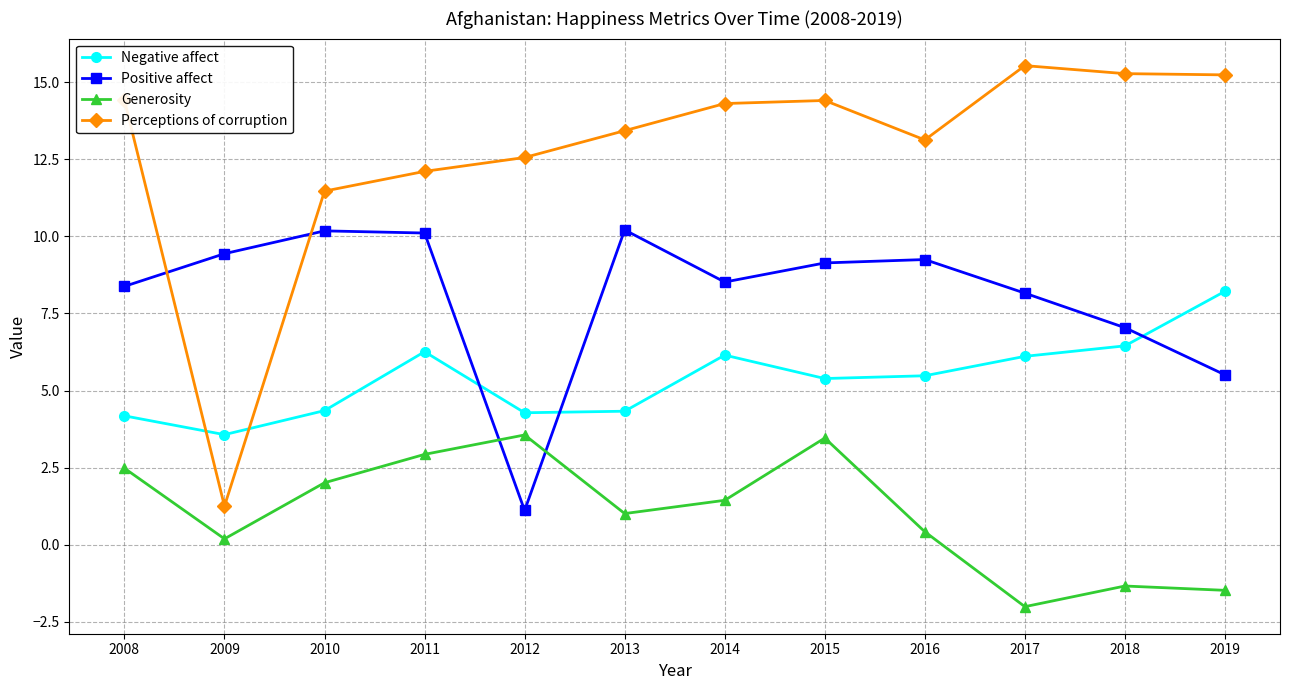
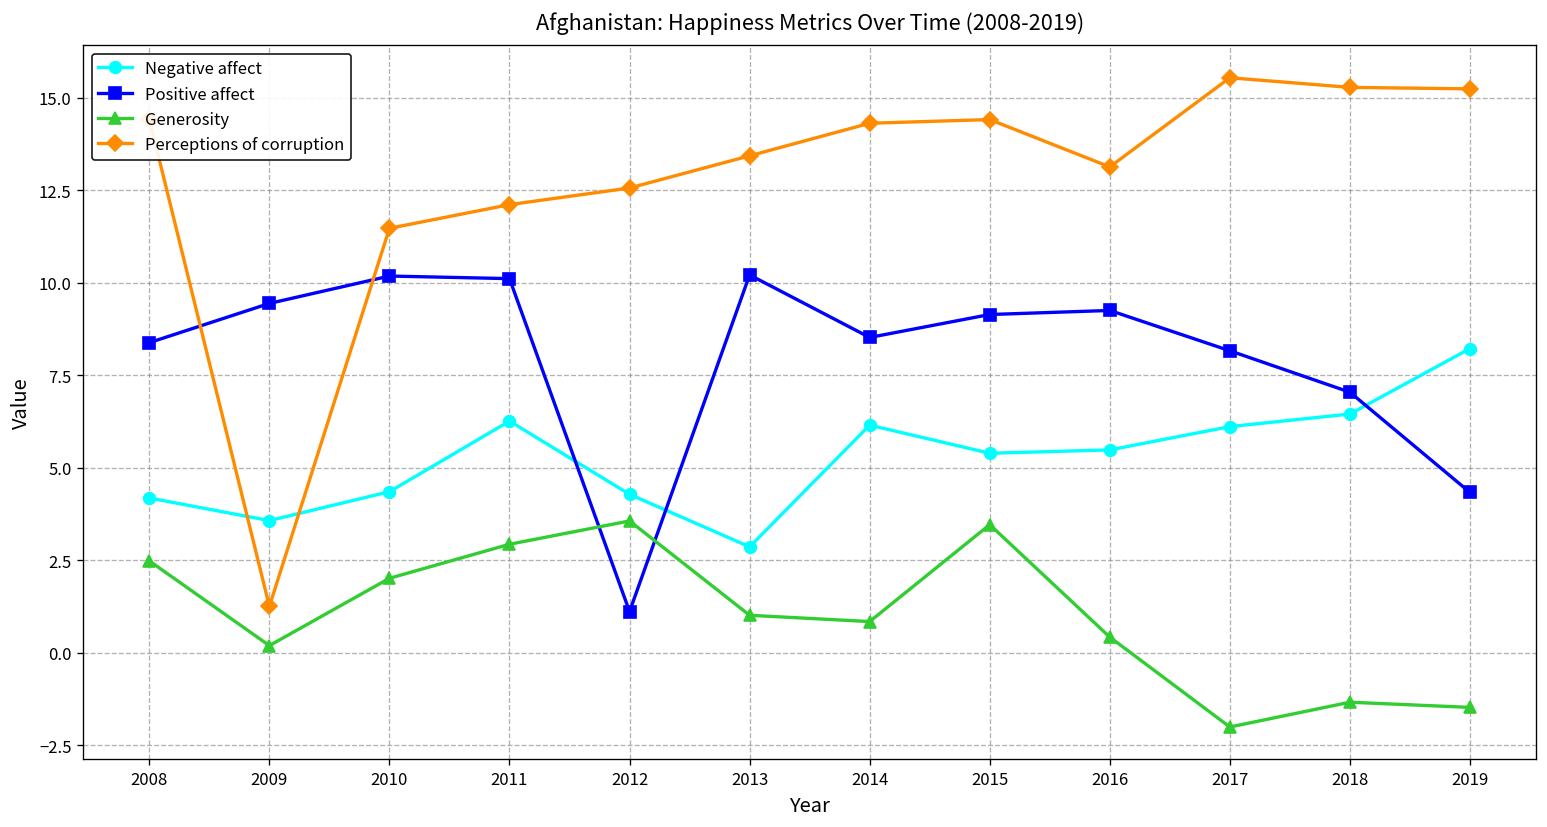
Negative affect, 2013: 4.3 -> 2.9
Generosity, 2014: 1.4 -> 0.8
Positive affect, 2019: 5.5 -> 4.3
